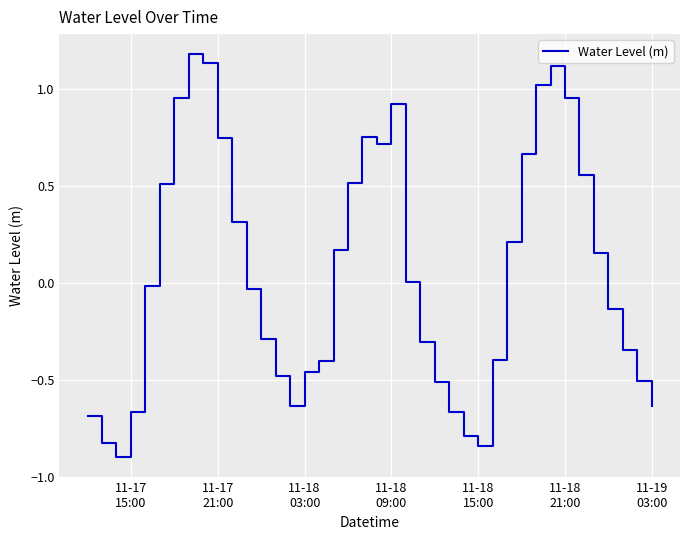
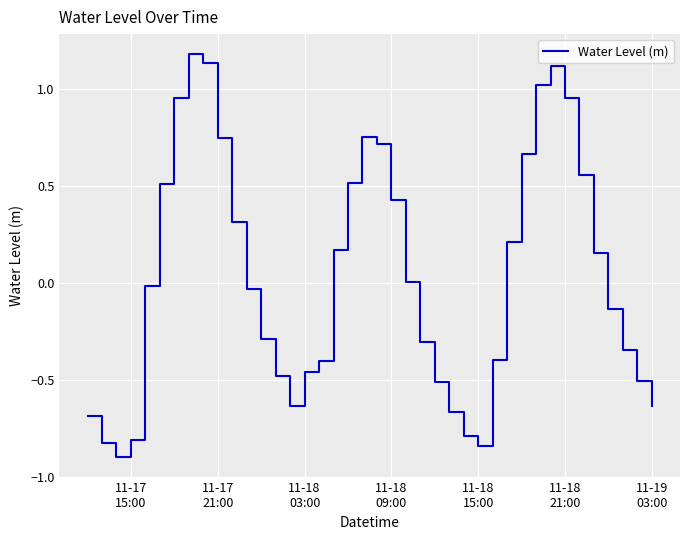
11-17 15:00: -0.67 -> -0.81
11-18 09:00: 0.92 -> 0.42
